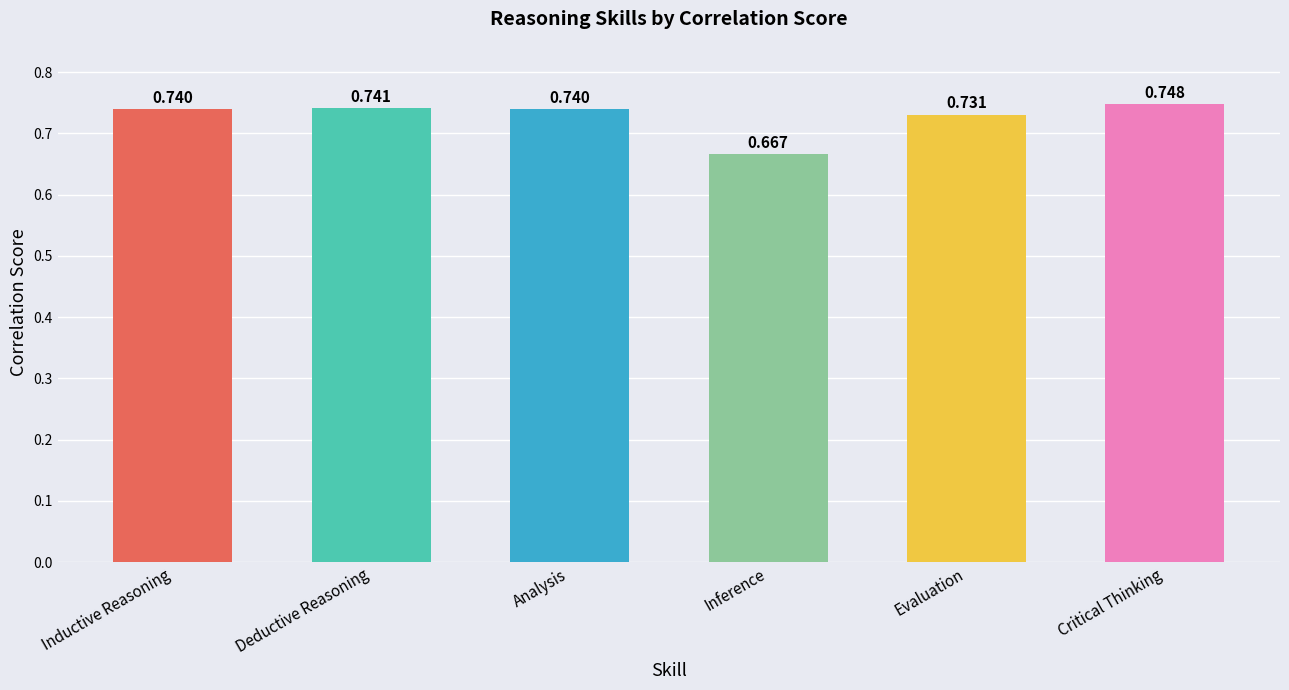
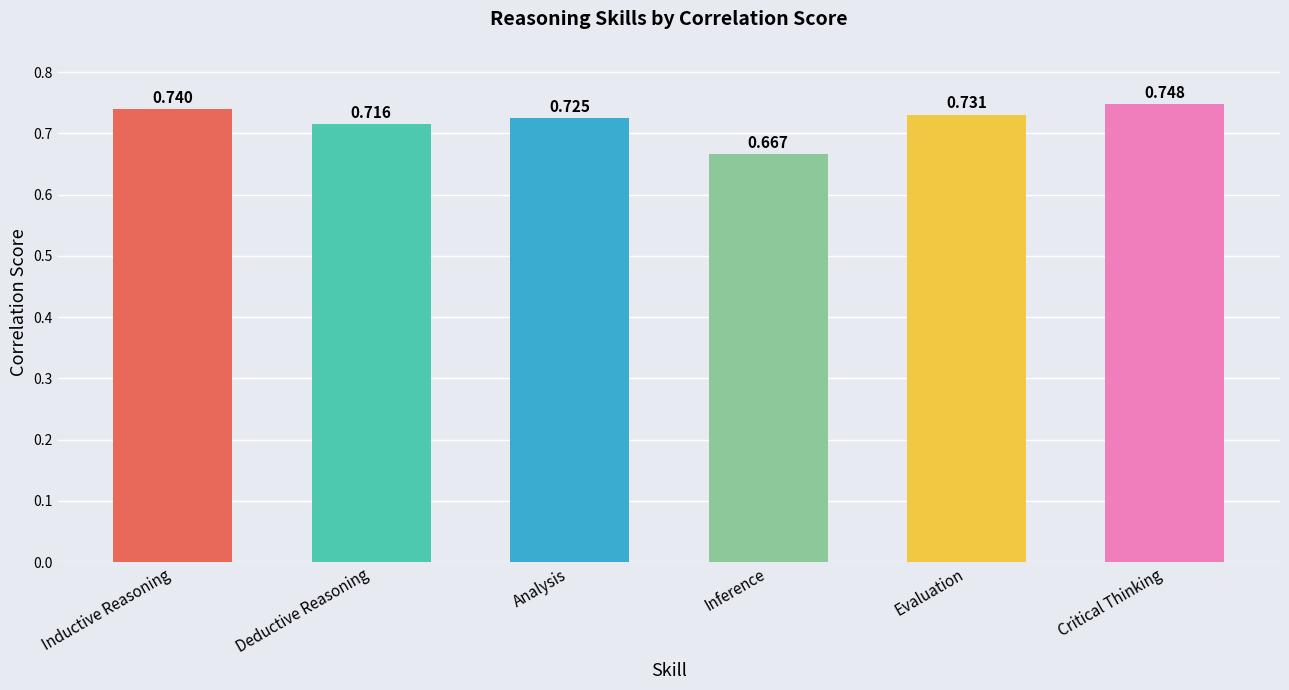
Deductive Reasoning: 0.741 -> 0.716
Analysis: 0.740 -> 0.725
